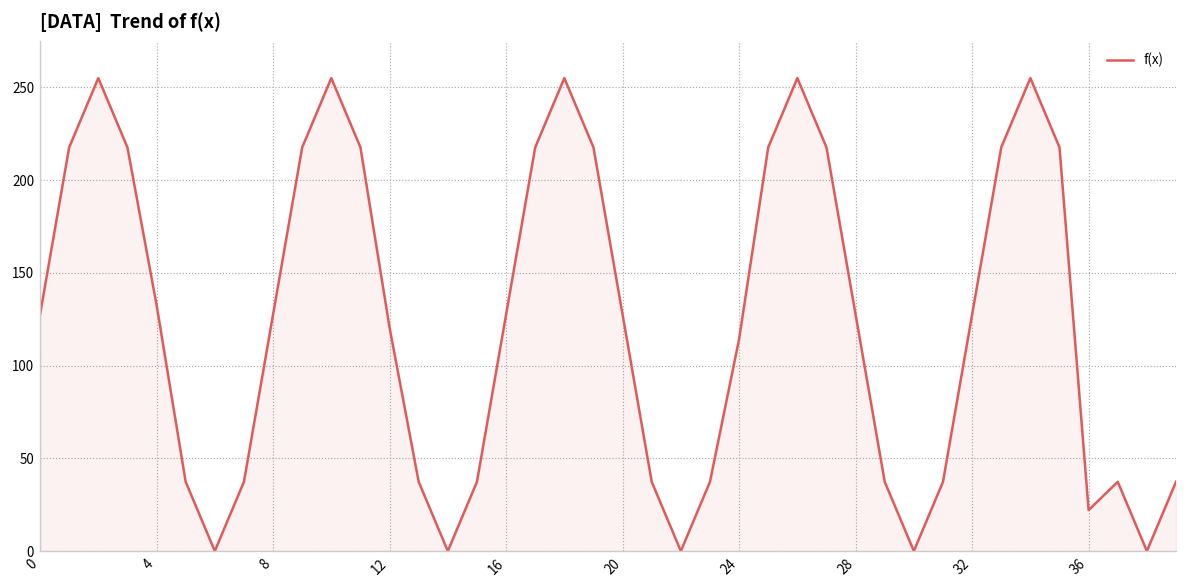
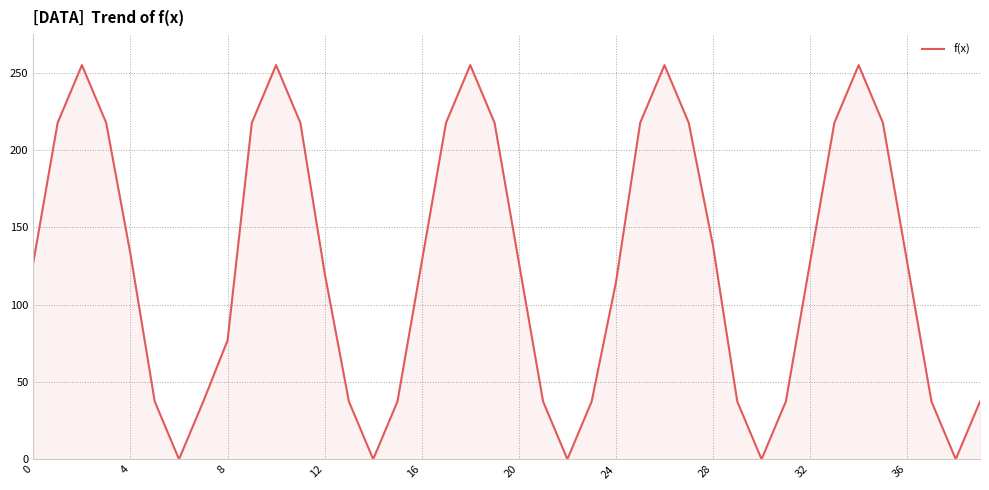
8: 128 -> 77
28: 128 -> 138
36: 22 -> 128
